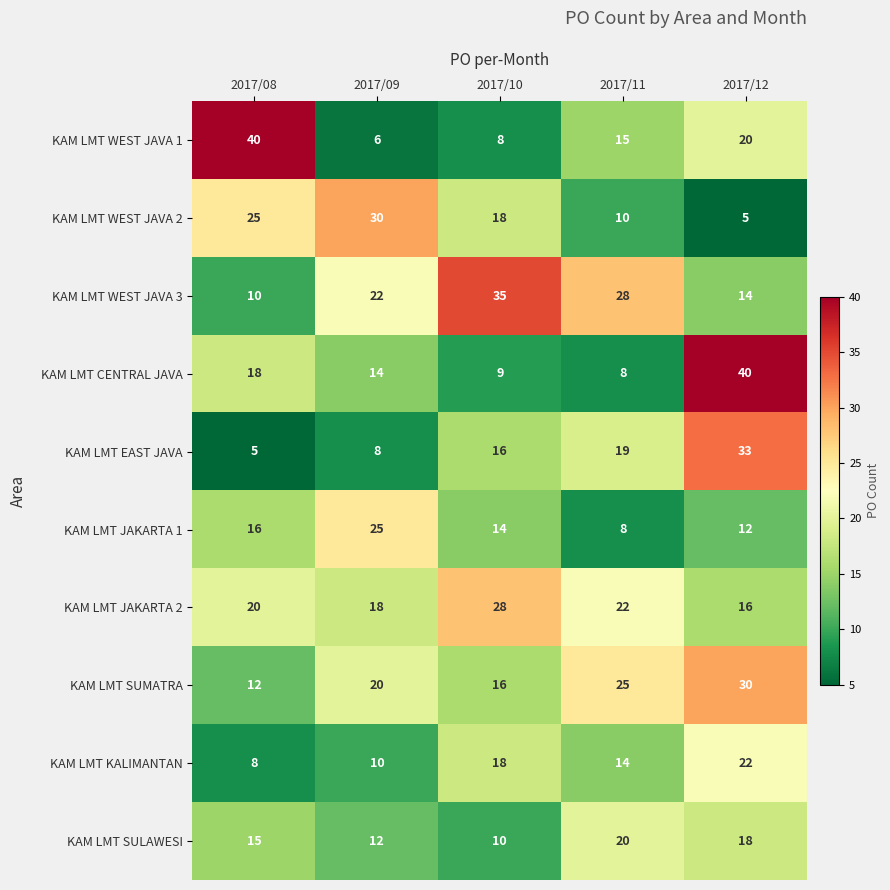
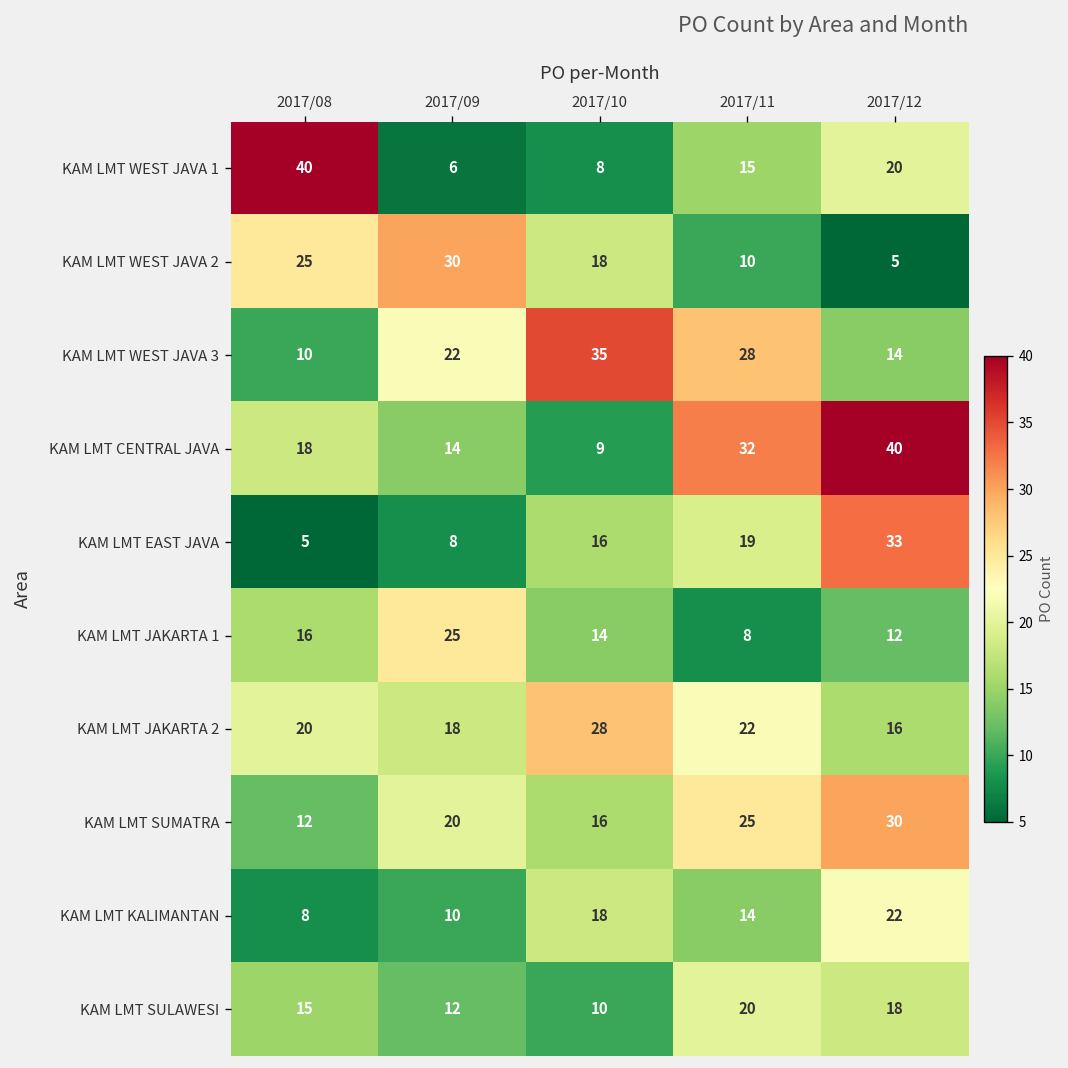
KAM LMT CENTRAL JAVA, 2017/11: 8 -> 32
